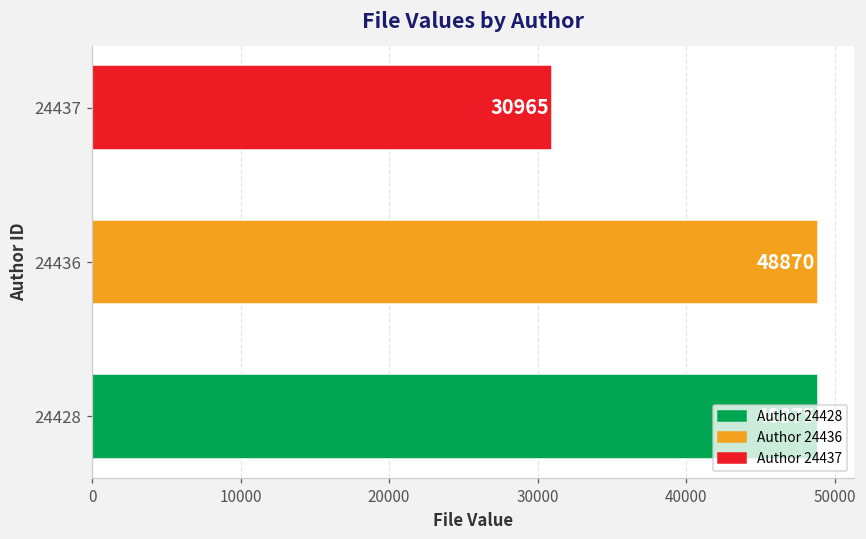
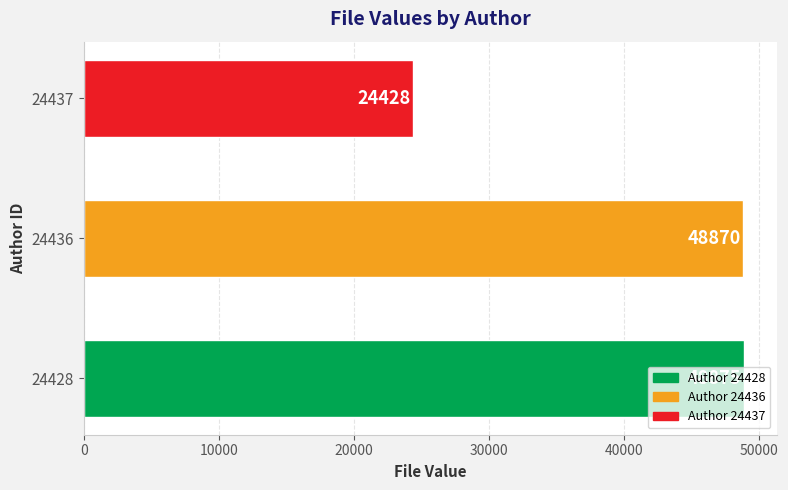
24437: 30965 -> 24428
